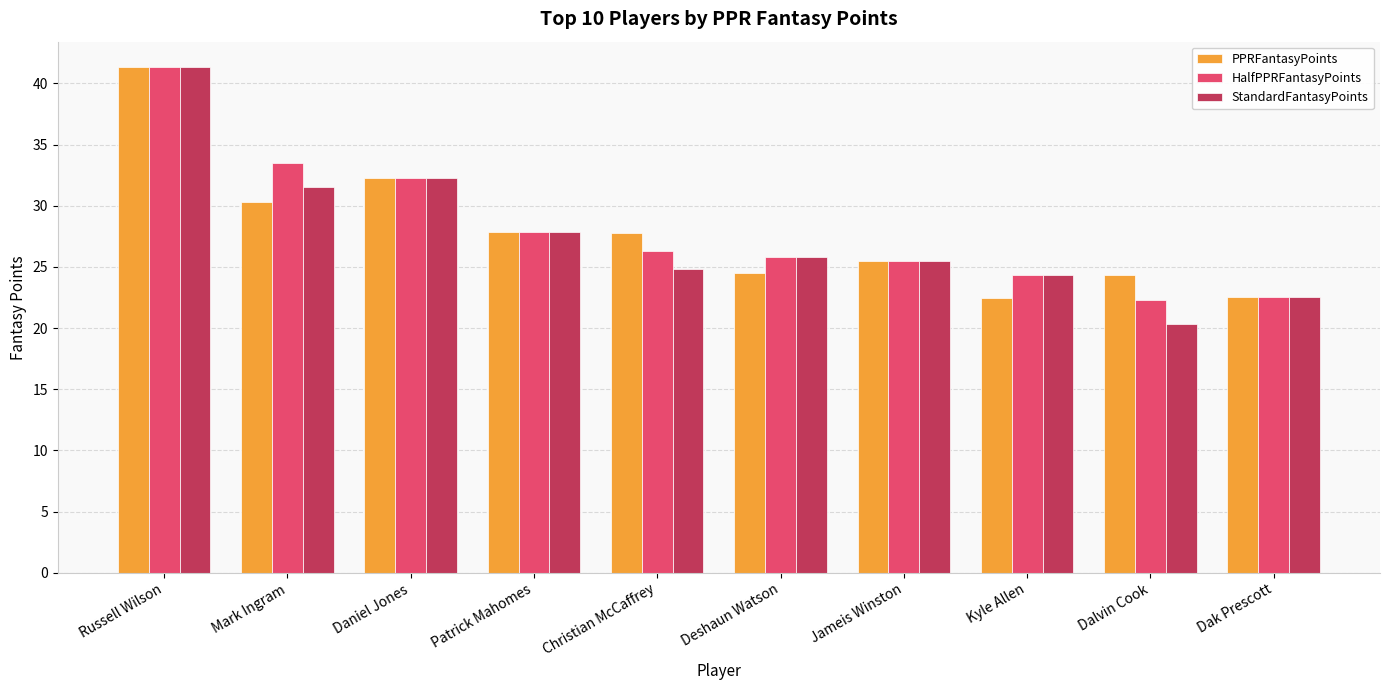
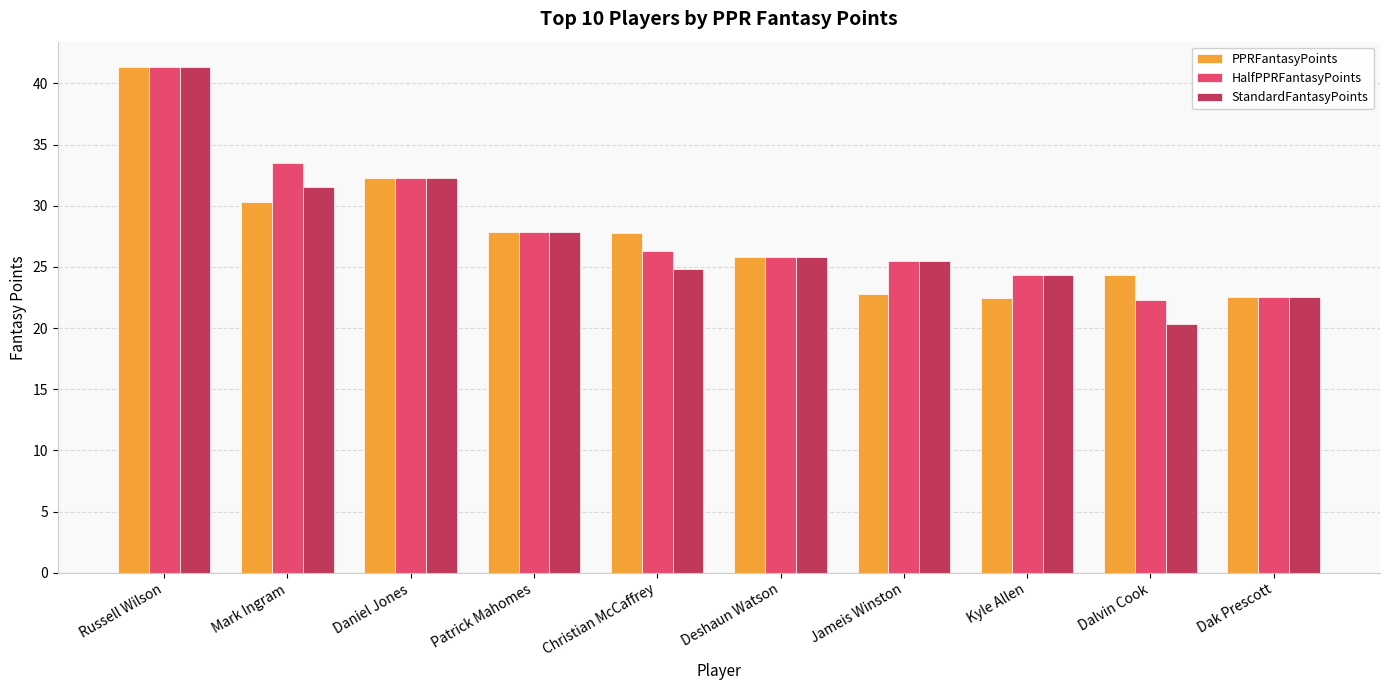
PPRFantasyPoints, Deshaun Watson: 24.5 -> 25.8
PPRFantasyPoints, Jameis Winston: 25.5 -> 22.8
